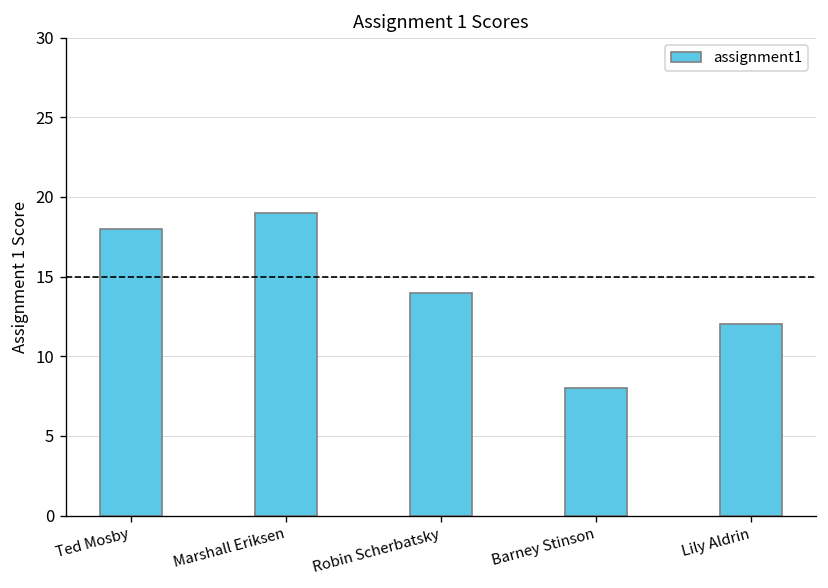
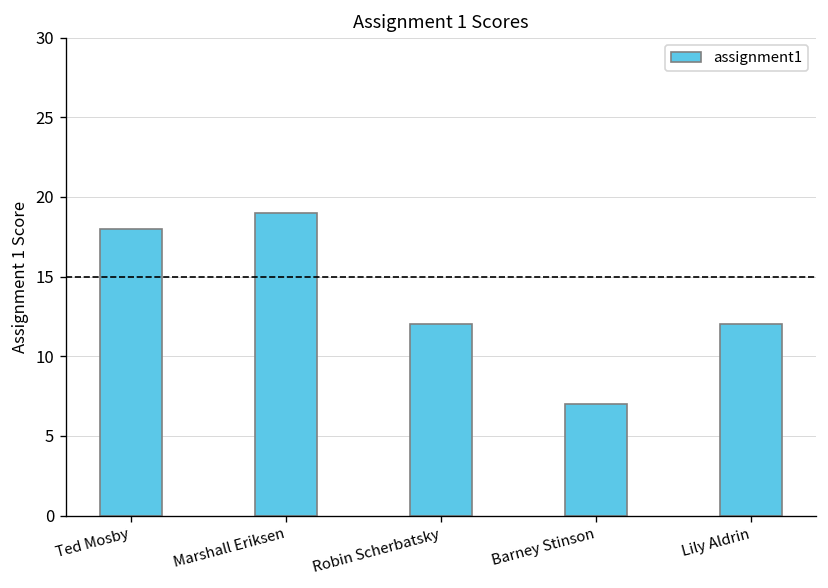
Robin Scherbatsky: 14 -> 12
Barney Stinson: 8 -> 7
